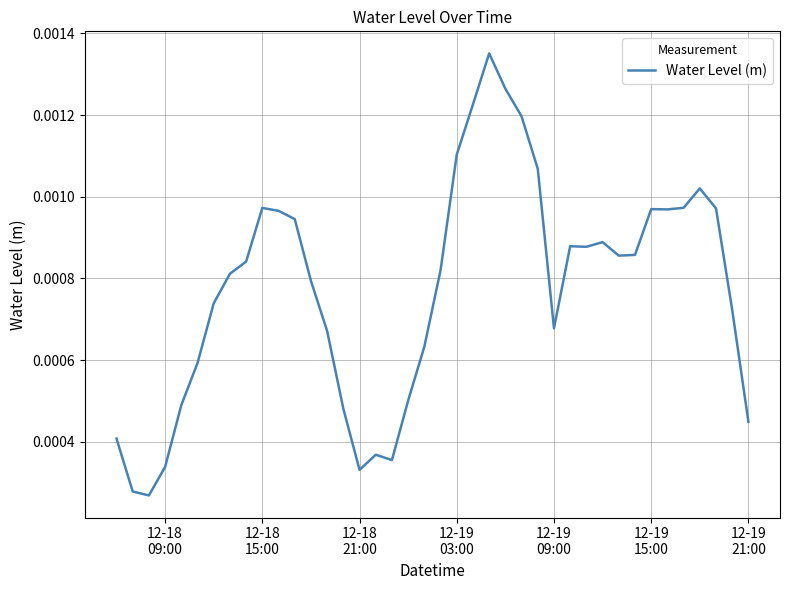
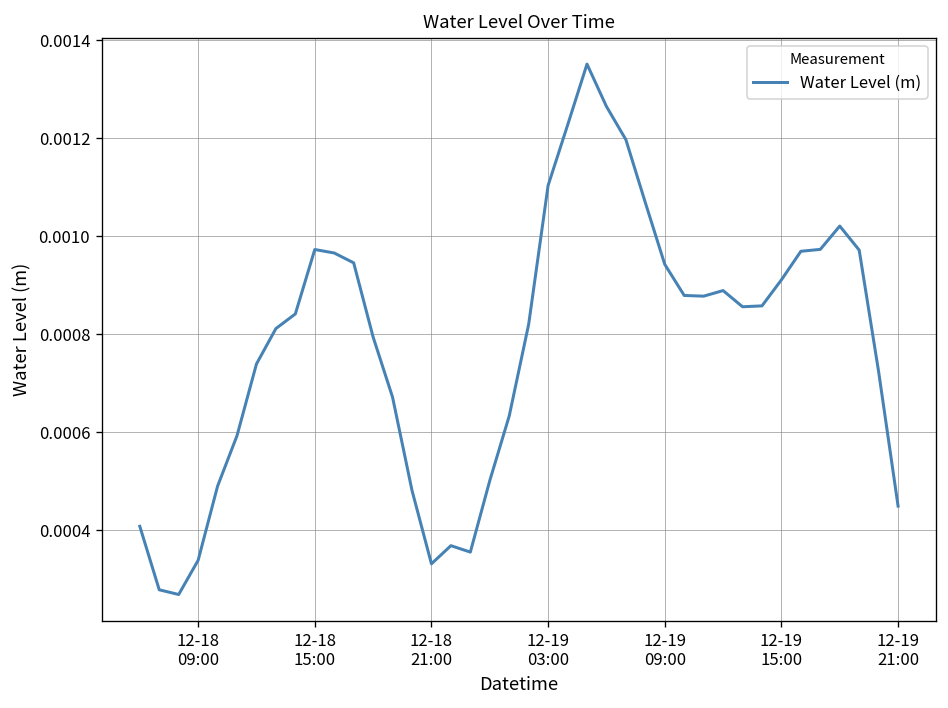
12-19 09:00: 0.00068 -> 0.00094
12-19 15:00: 0.00097 -> 0.00091
